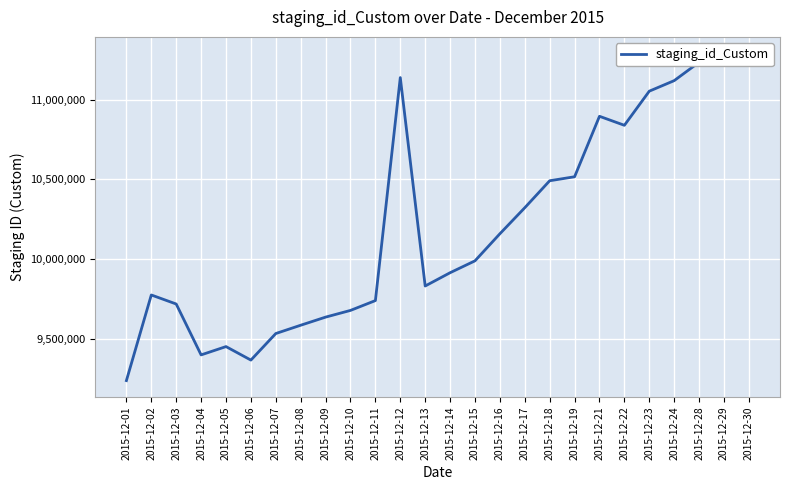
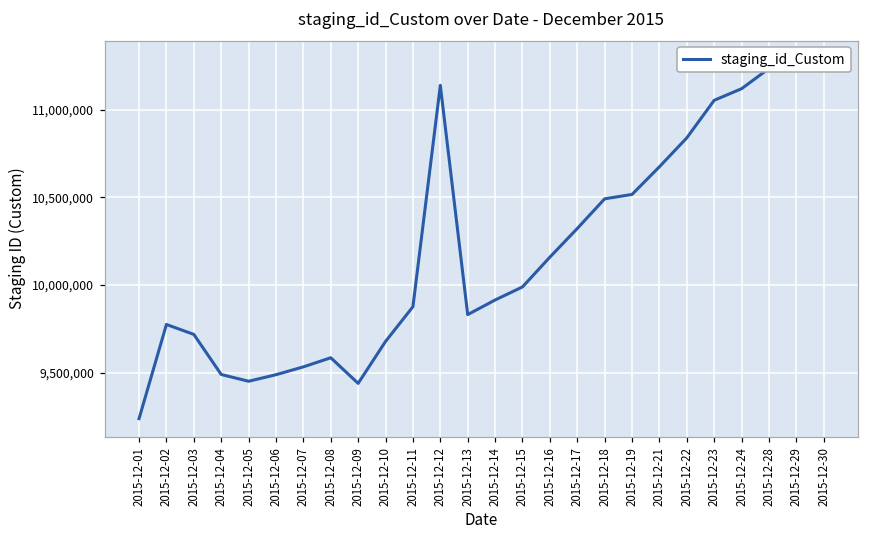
2015-12-04: 9,400,000 -> 9,490,000
2015-12-06: 9,370,000 -> 9,490,000
2015-12-09: 9,640,000 -> 9,440,000
2015-12-11: 9,740,000 -> 9,880,000
2015-12-21: 10,900,000 -> 10,670,000
